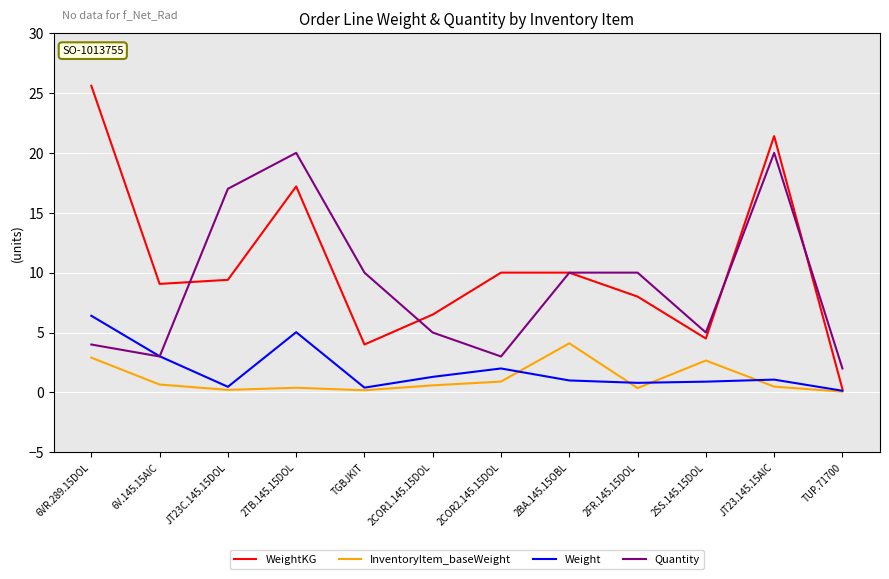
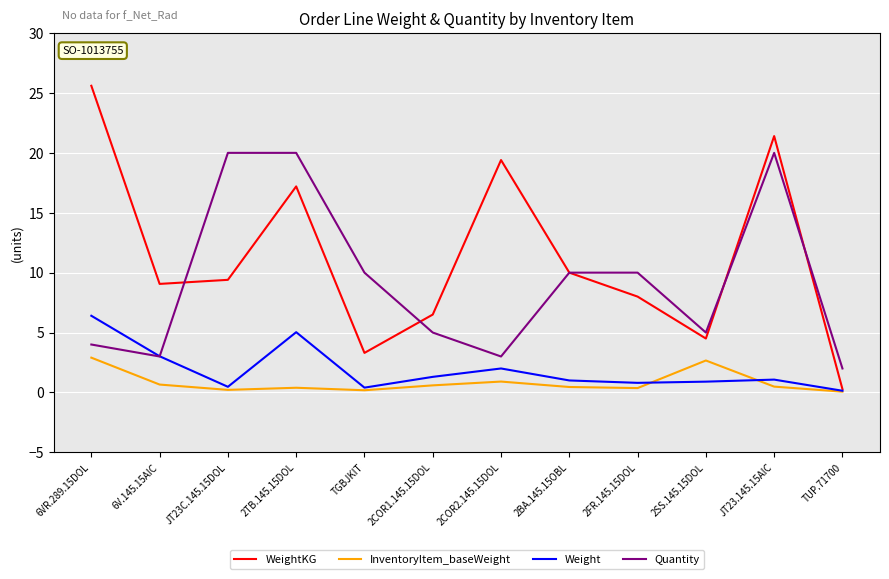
Quantity, JT23C.145.15DOL: 17 -> 20
WeightKG, TGBJKIT: 4.0 -> 3.3
WeightKG, 2COR2.145.15DOL: 10.0 -> 19.4
InventoryItem_baseWeight, 2BA.145.15OBL: 4.1 -> 0.5
